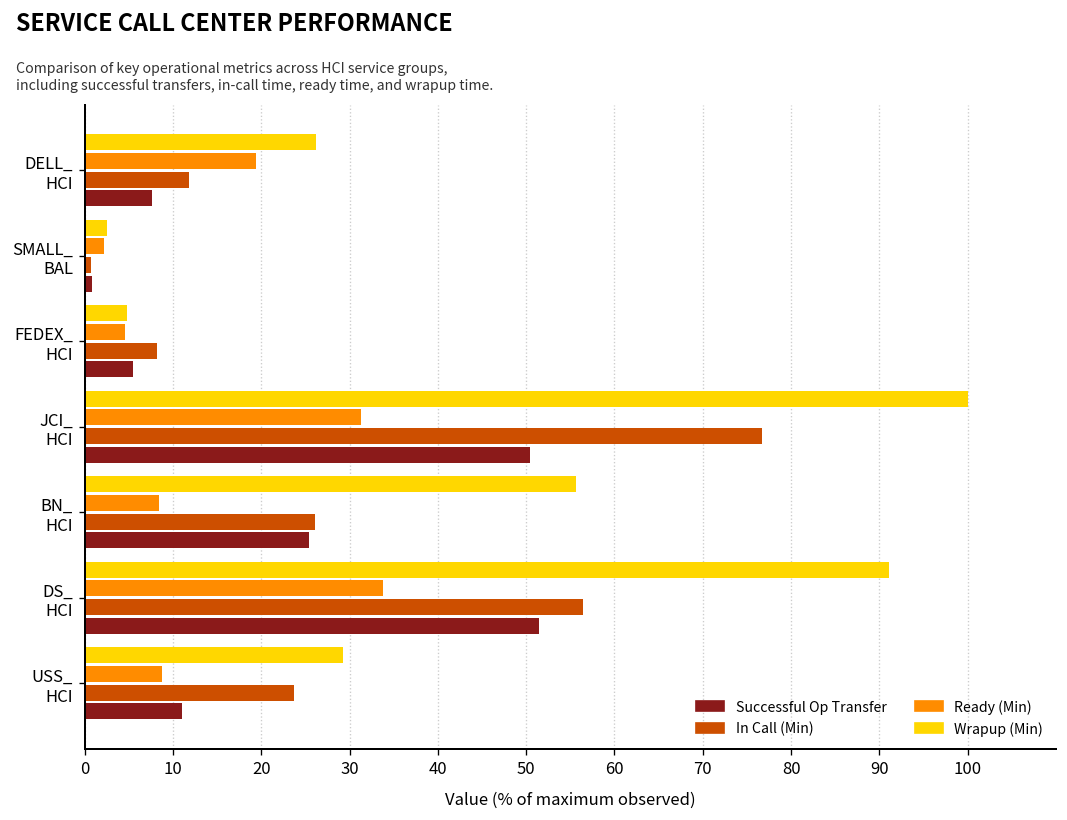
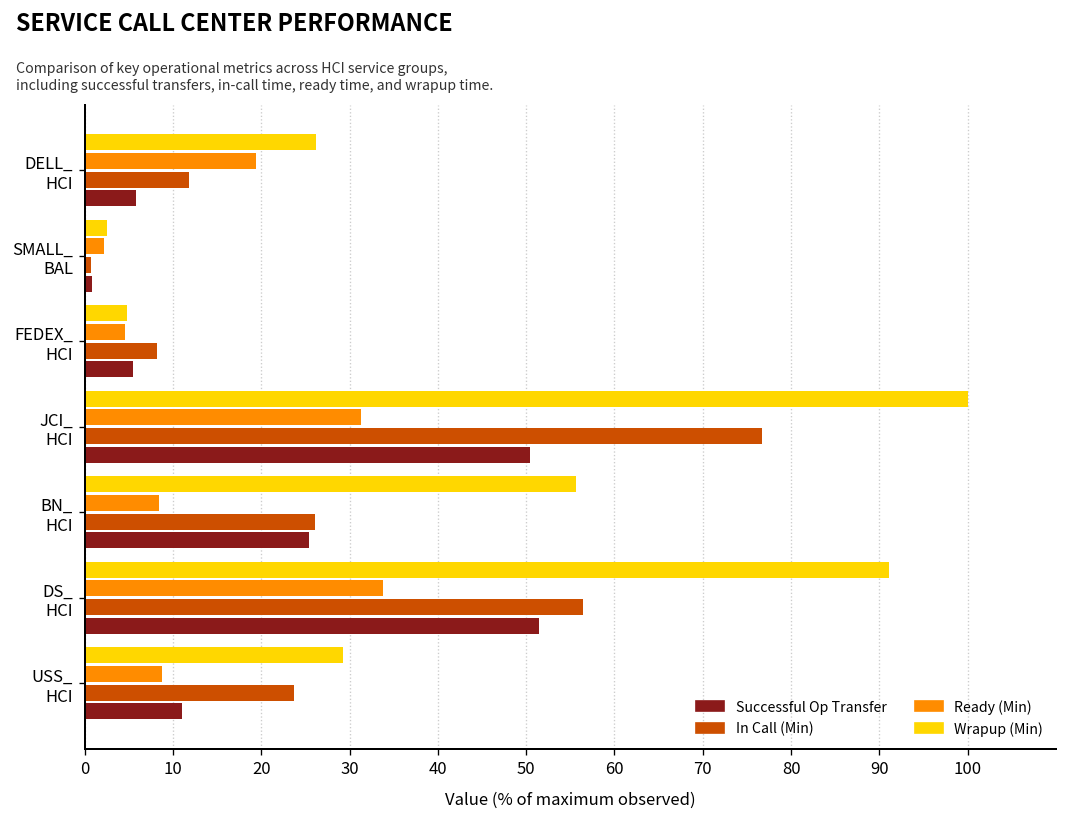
Successful Op Transfer, DELL_ HCI: 8 -> 6
